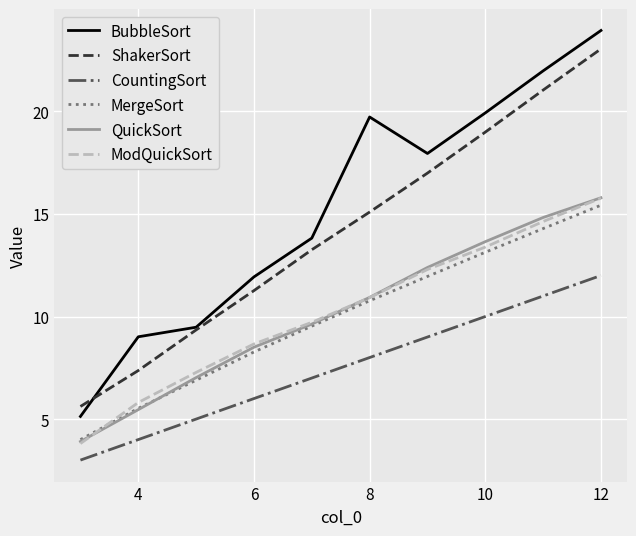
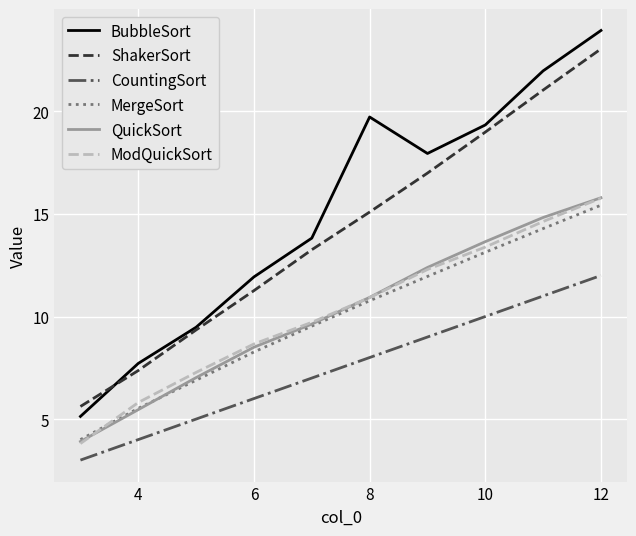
BubbleSort, 4: 9.0 -> 7.7
BubbleSort, 10: 19.9 -> 19.3
